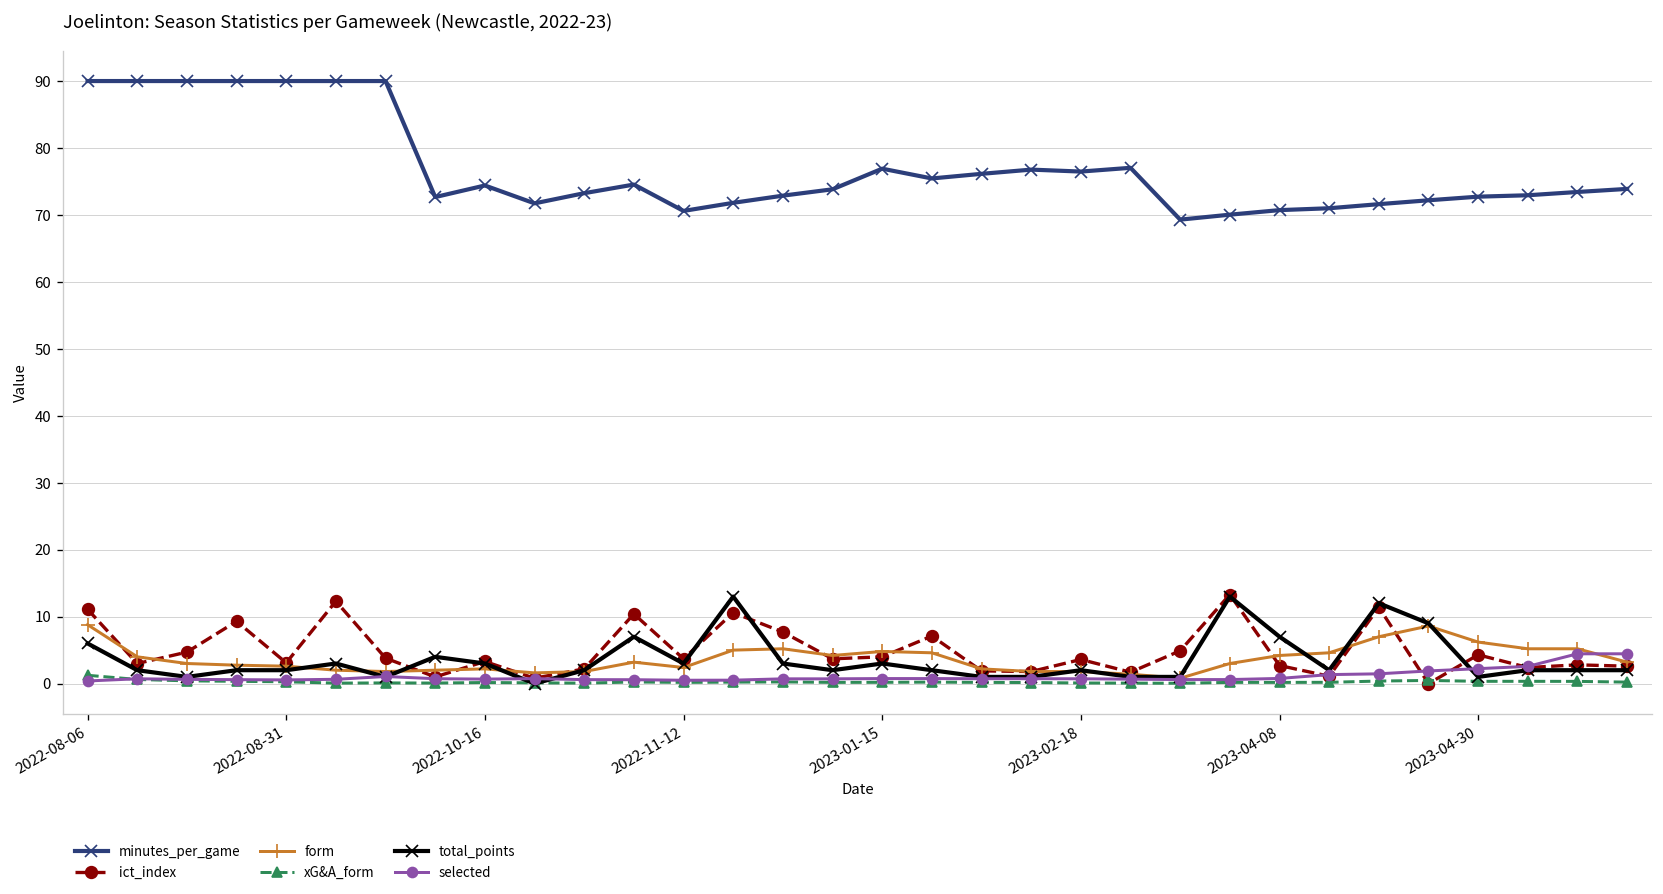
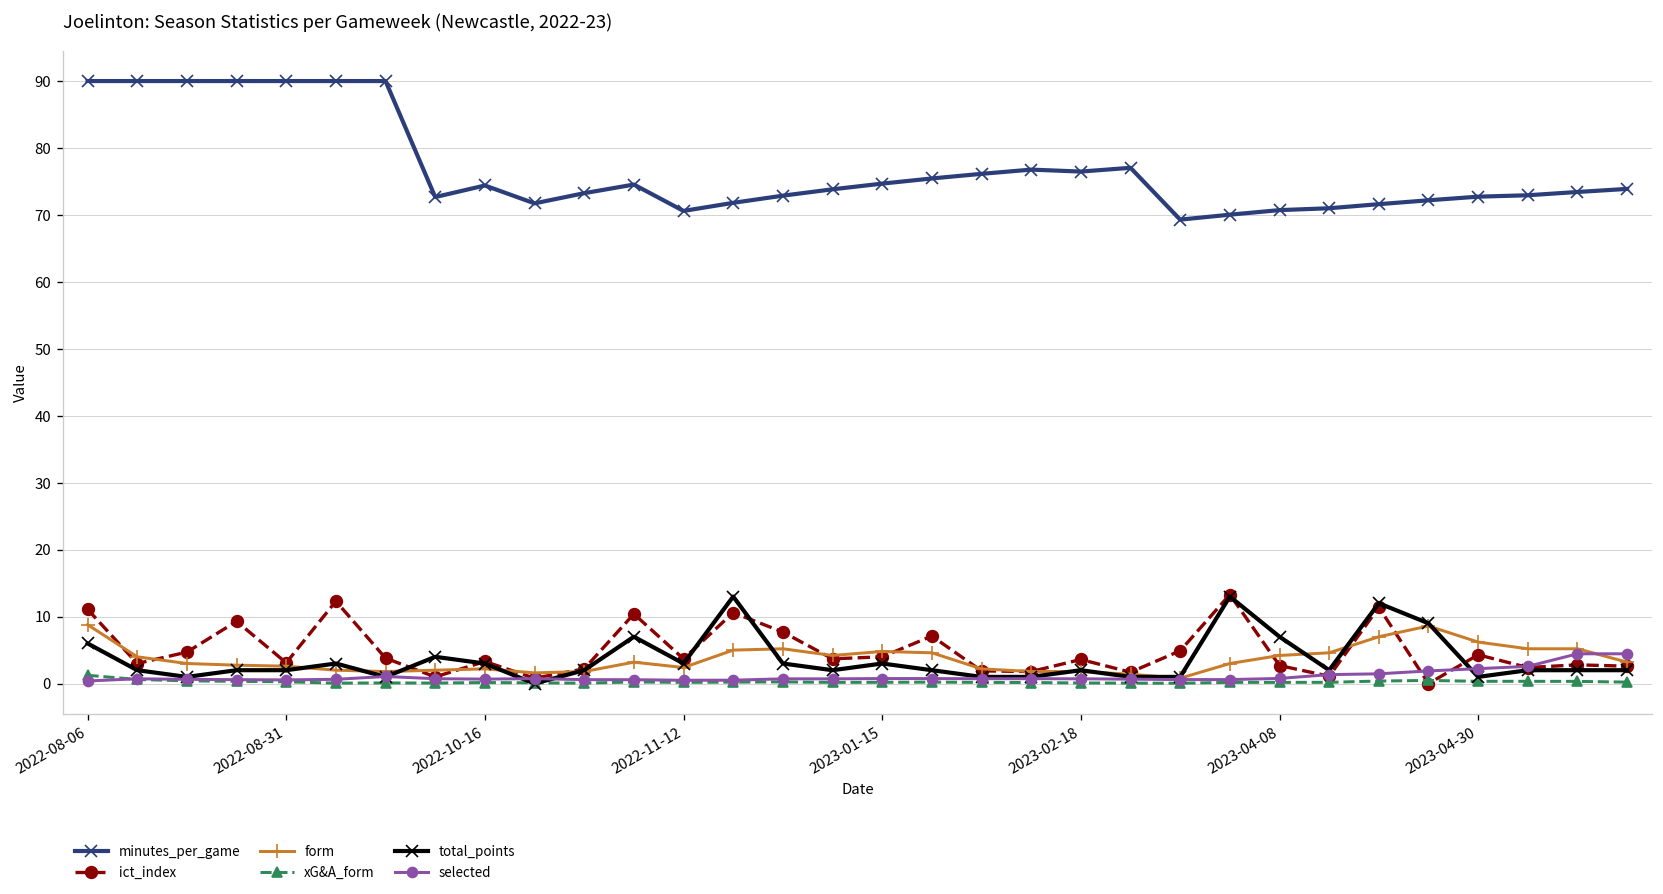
minutes_per_game, 2023-01-15: 77 -> 75
